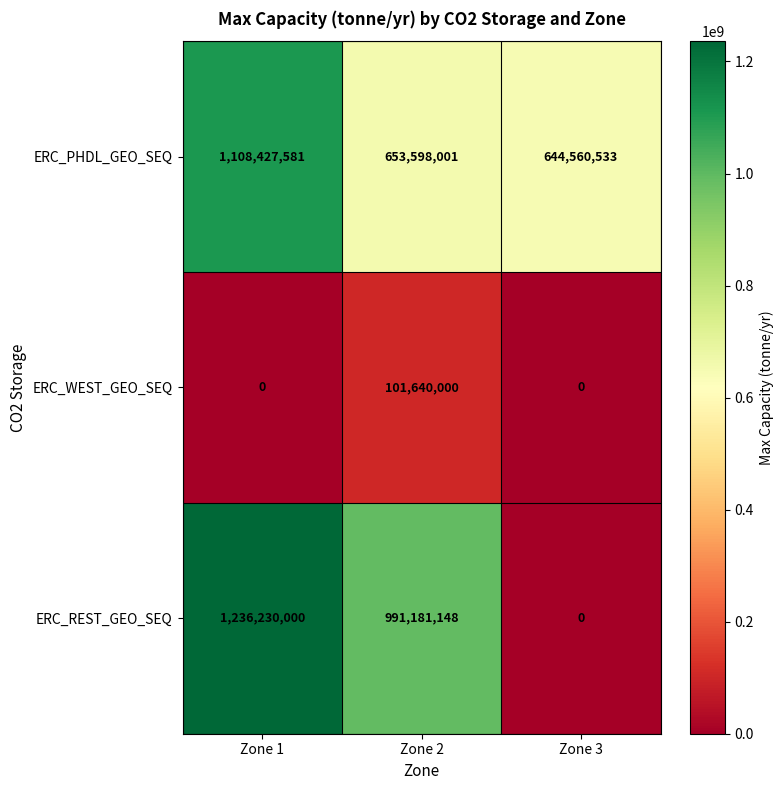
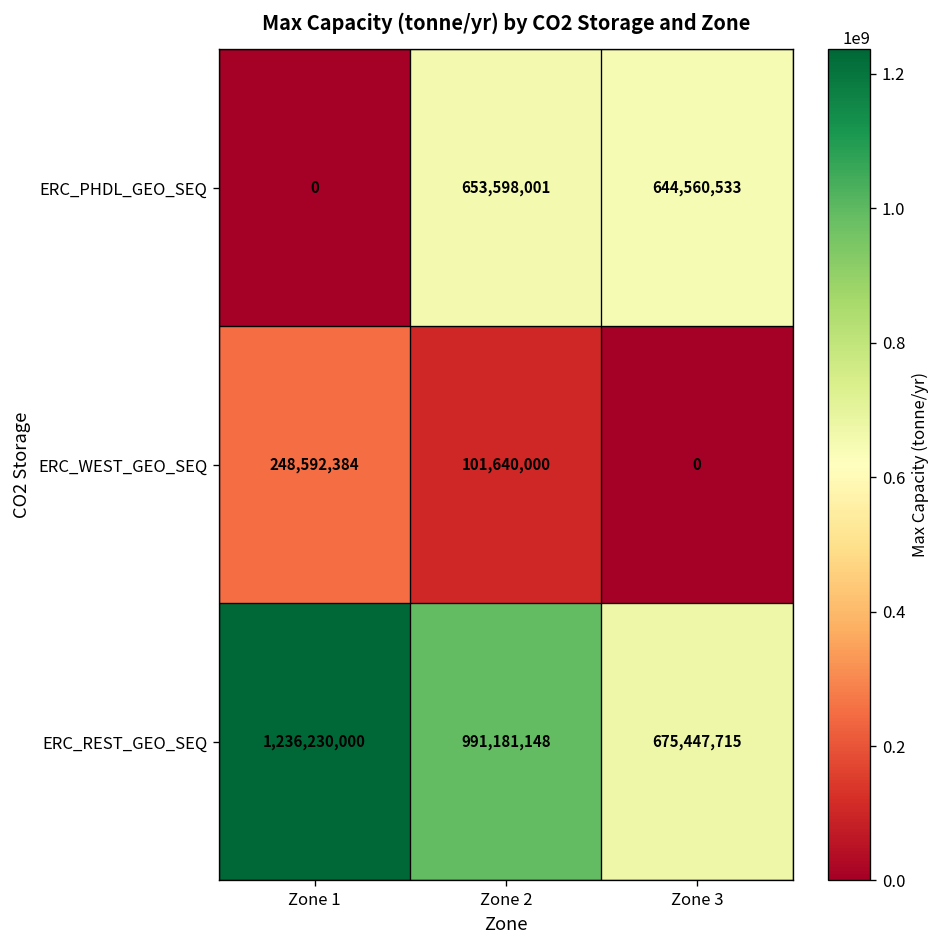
ERC_PHDL_GEO_SEQ, Zone 1: 1,108,427,581 -> 0
ERC_WEST_GEO_SEQ, Zone 1: 0 -> 248,592,384
ERC_REST_GEO_SEQ, Zone 3: 0 -> 675,447,715
